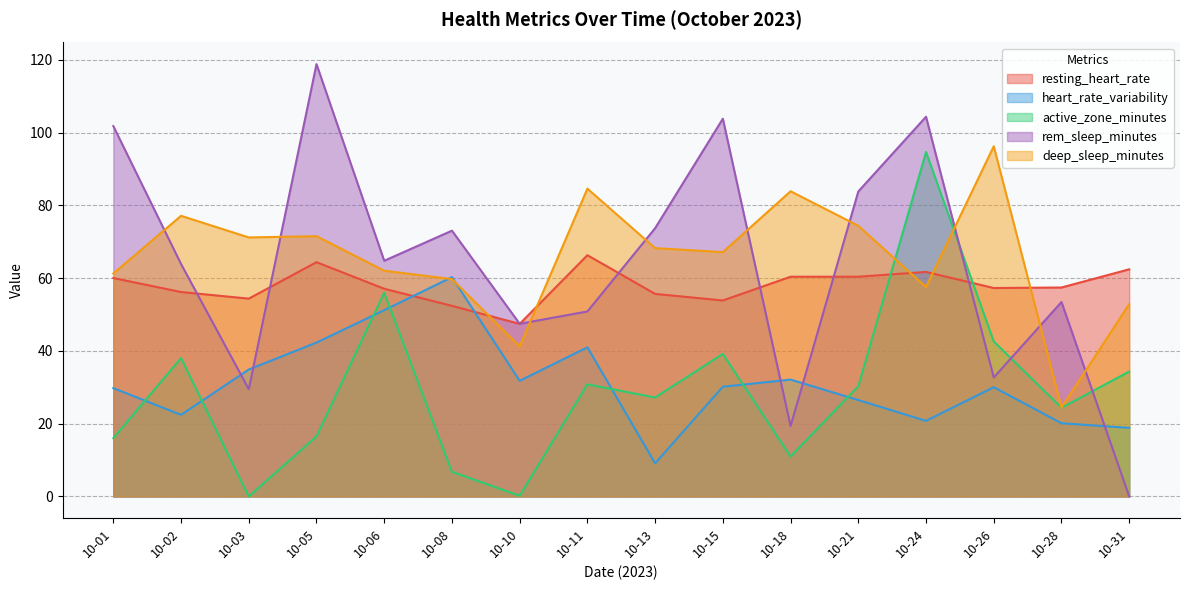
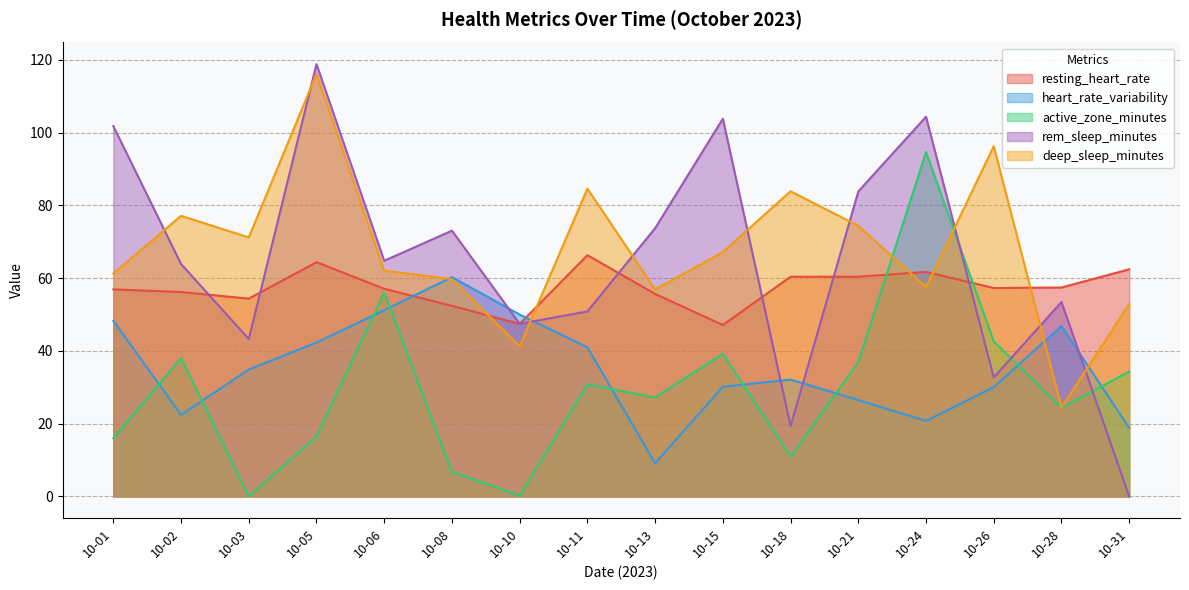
resting_heart_rate, 10-01: 60 -> 57
heart_rate_variability, 10-01: 30 -> 48
rem_sleep_minutes, 10-03: 29 -> 43
deep_sleep_minutes, 10-05: 72 -> 116
heart_rate_variability, 10-10: 32 -> 50
deep_sleep_minutes, 10-13: 68 -> 57
resting_heart_rate, 10-15: 54 -> 47
active_zone_minutes, 10-21: 30 -> 37
heart_rate_variability, 10-28: 20 -> 47
